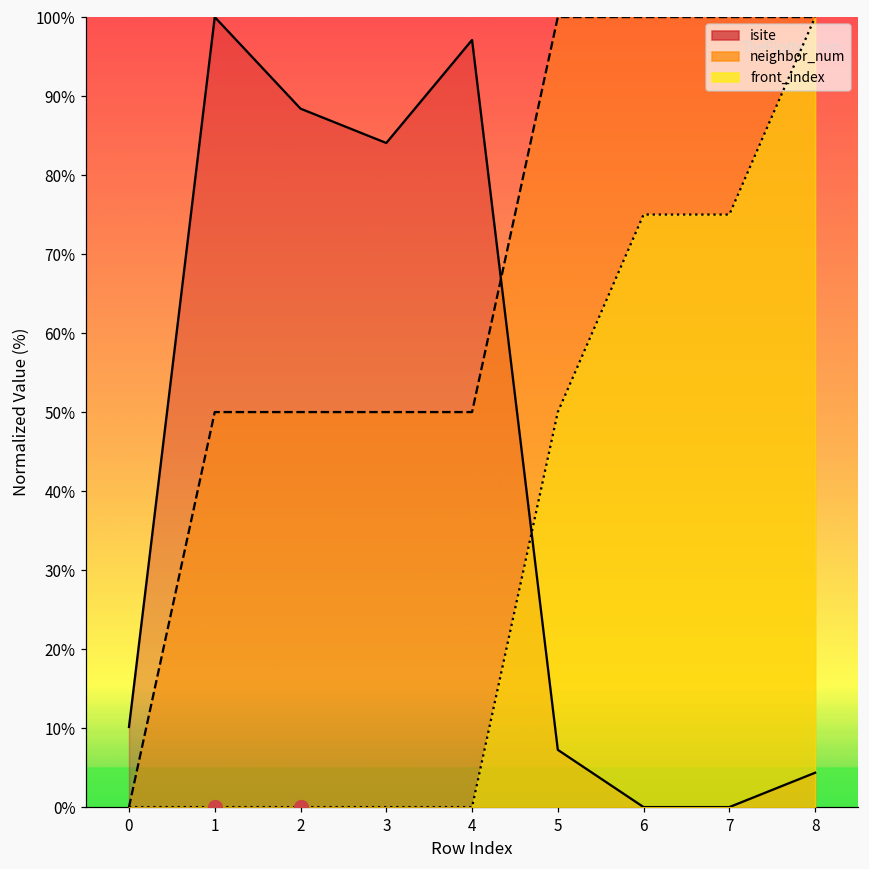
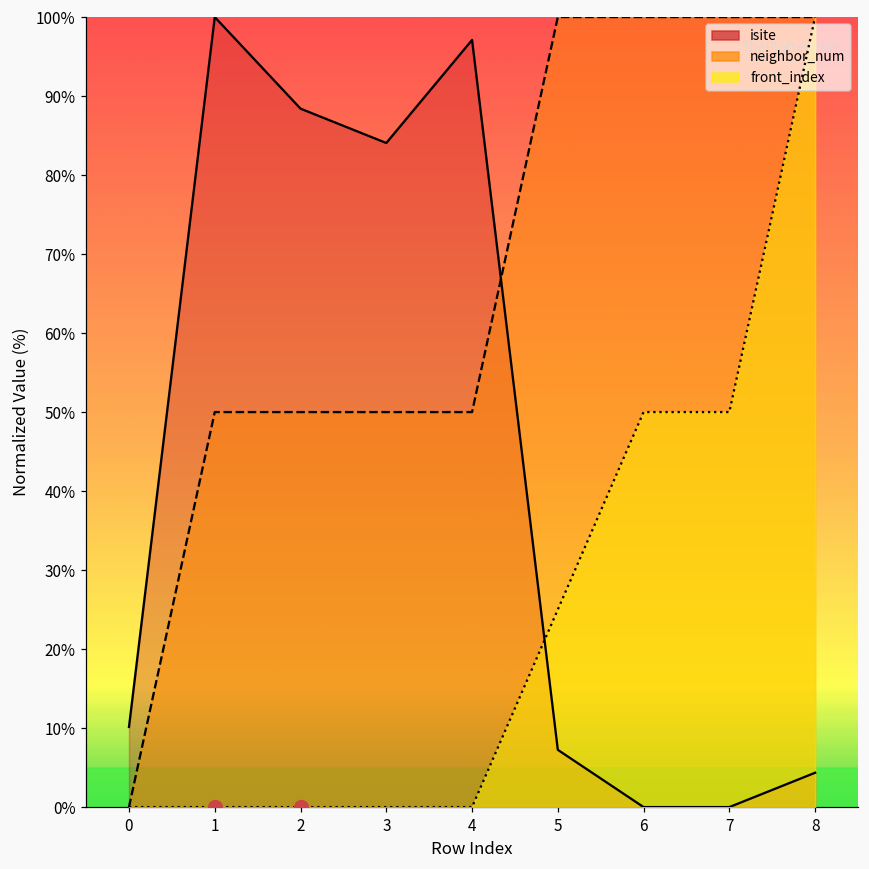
front_index, 5: 50% -> 25%
front_index, 6: 75% -> 50%
front_index, 7: 75% -> 50%
